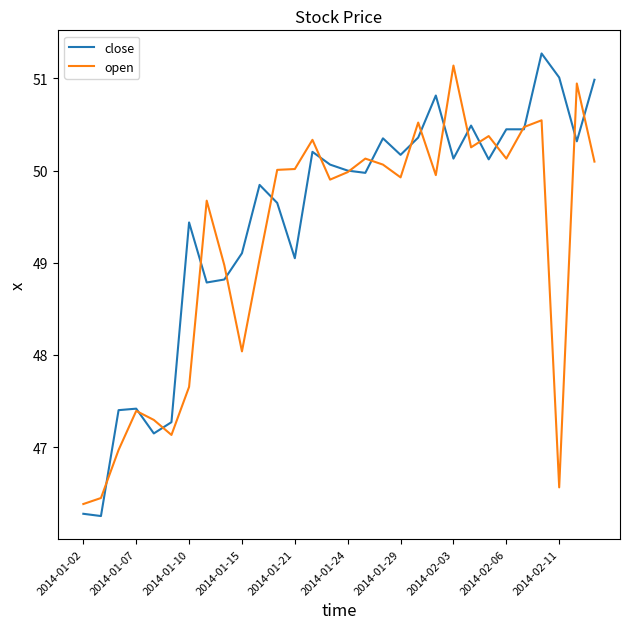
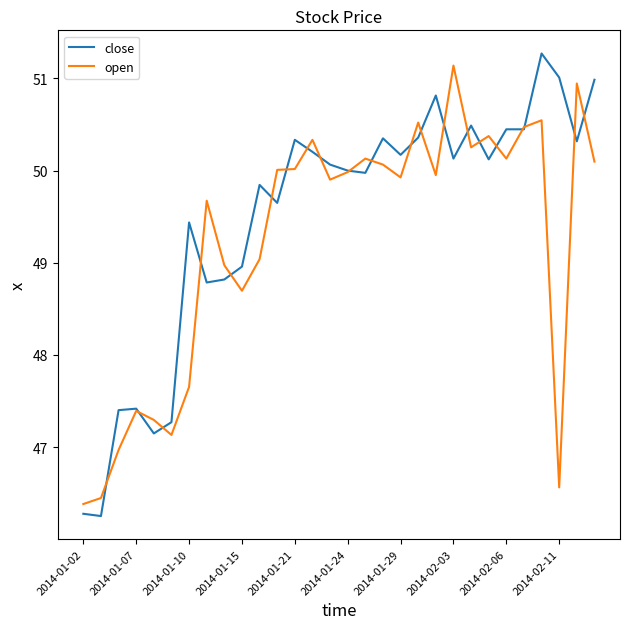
close, 2014-01-15: 49.1 -> 49.0
open, 2014-01-15: 48.0 -> 48.7
close, 2014-01-21: 49.0 -> 50.3
